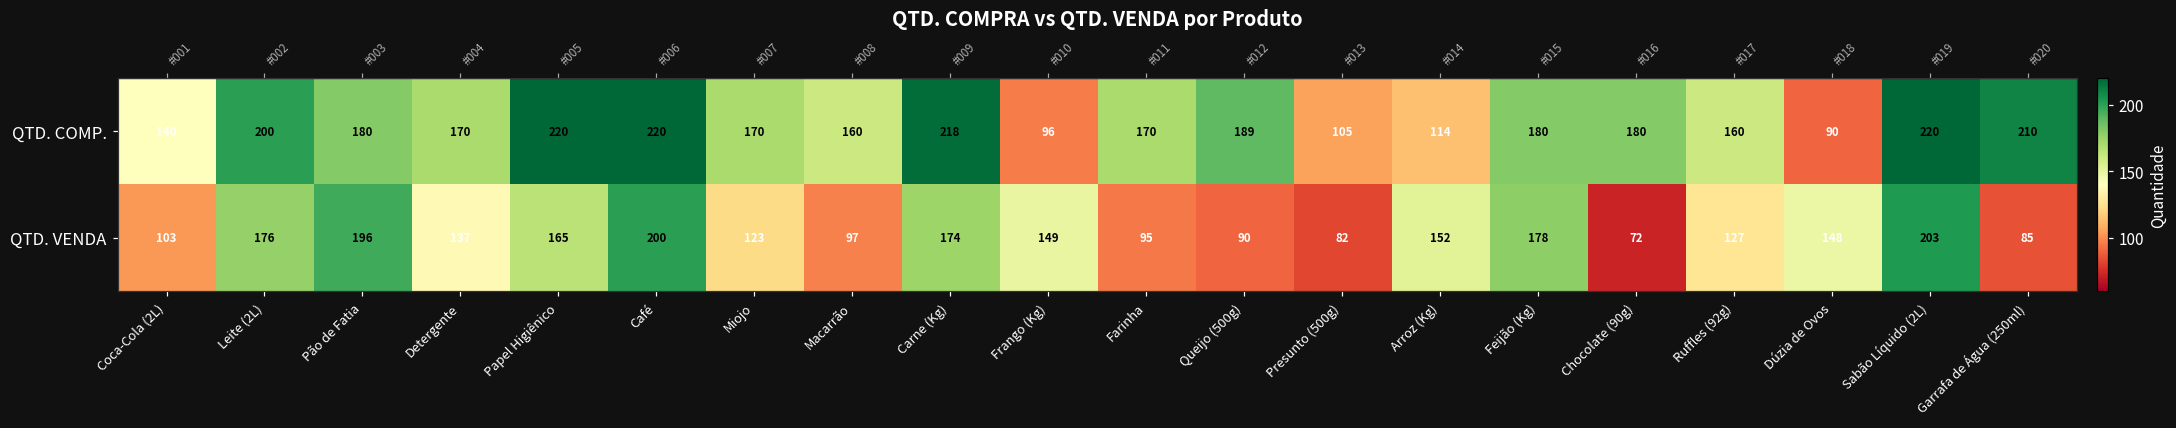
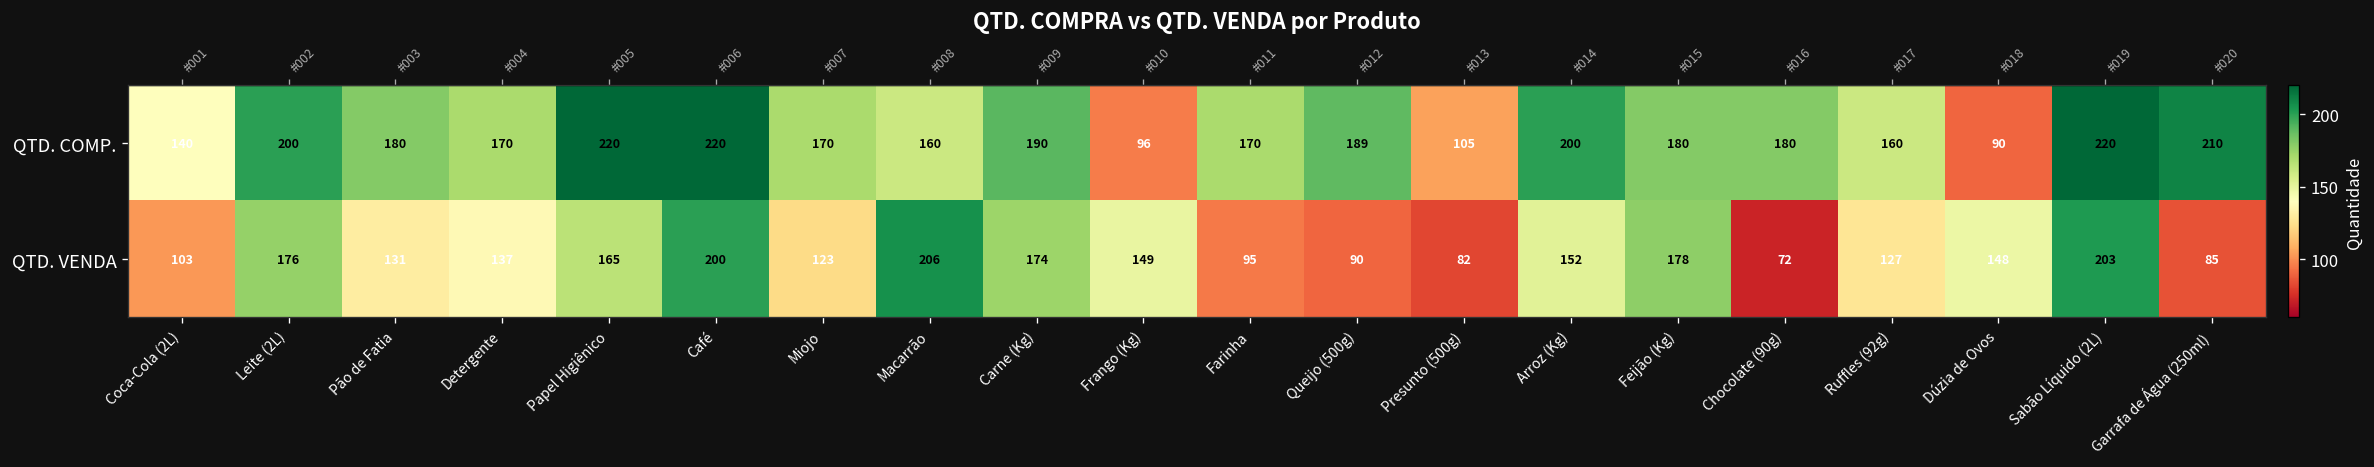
QTD. COMP., Carne (Kg): 218 -> 190
QTD. COMP., Arroz (Kg): 114 -> 200
QTD. VENDA, Pão de Fatia: 196 -> 131
QTD. VENDA, Macarrão: 97 -> 206
